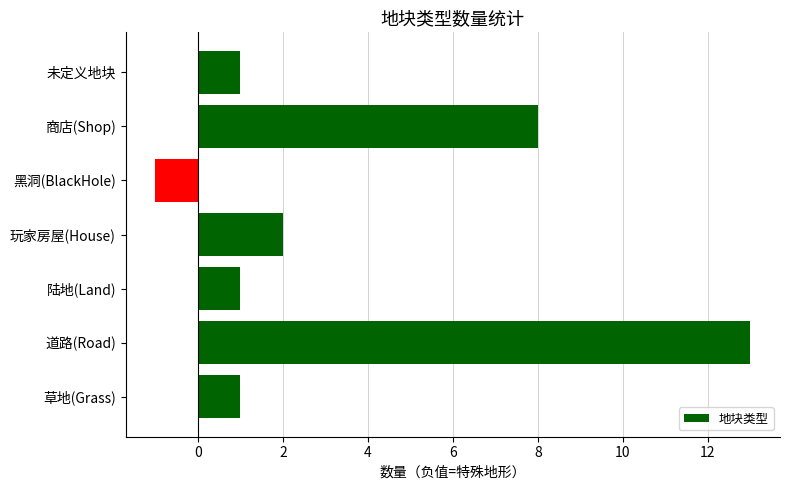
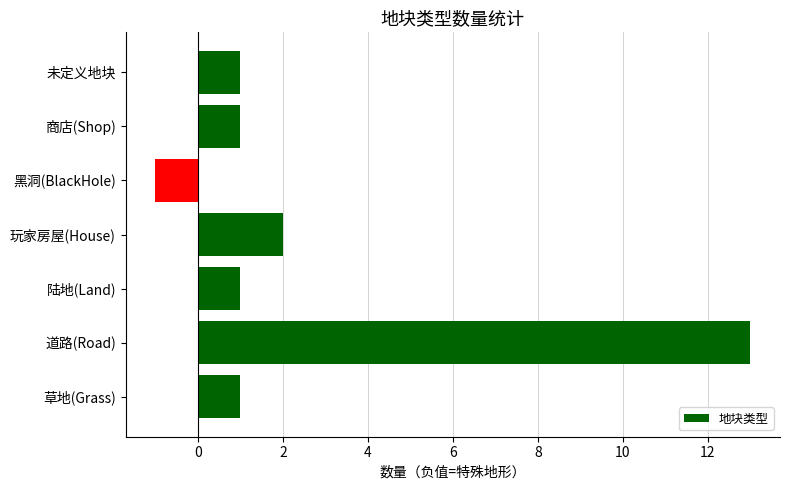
商店(Shop): 8 -> 1
